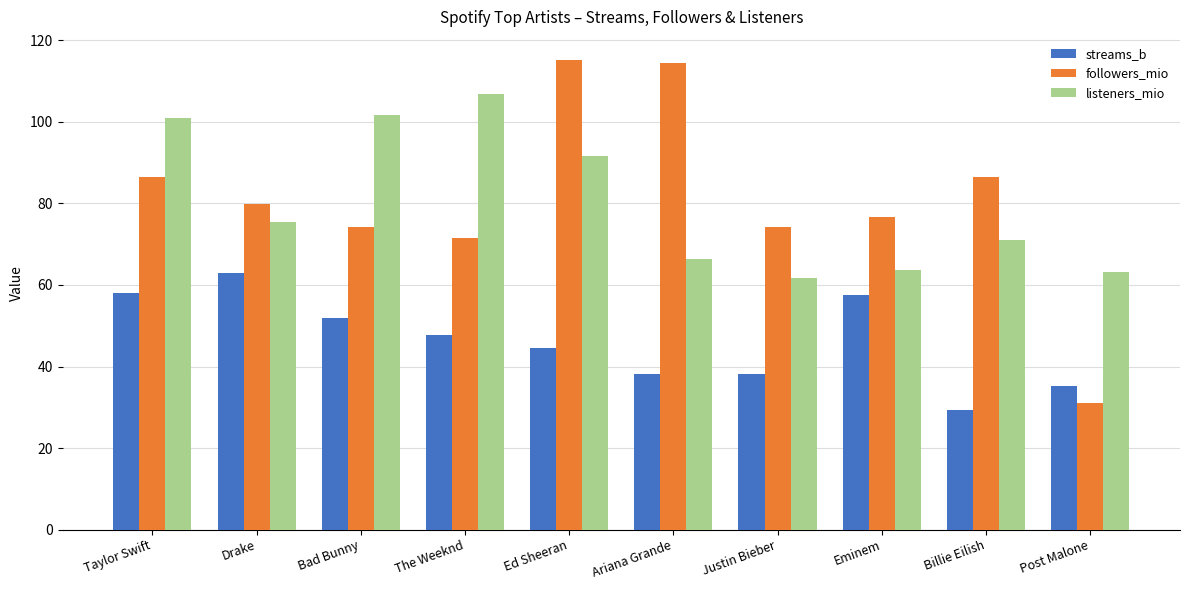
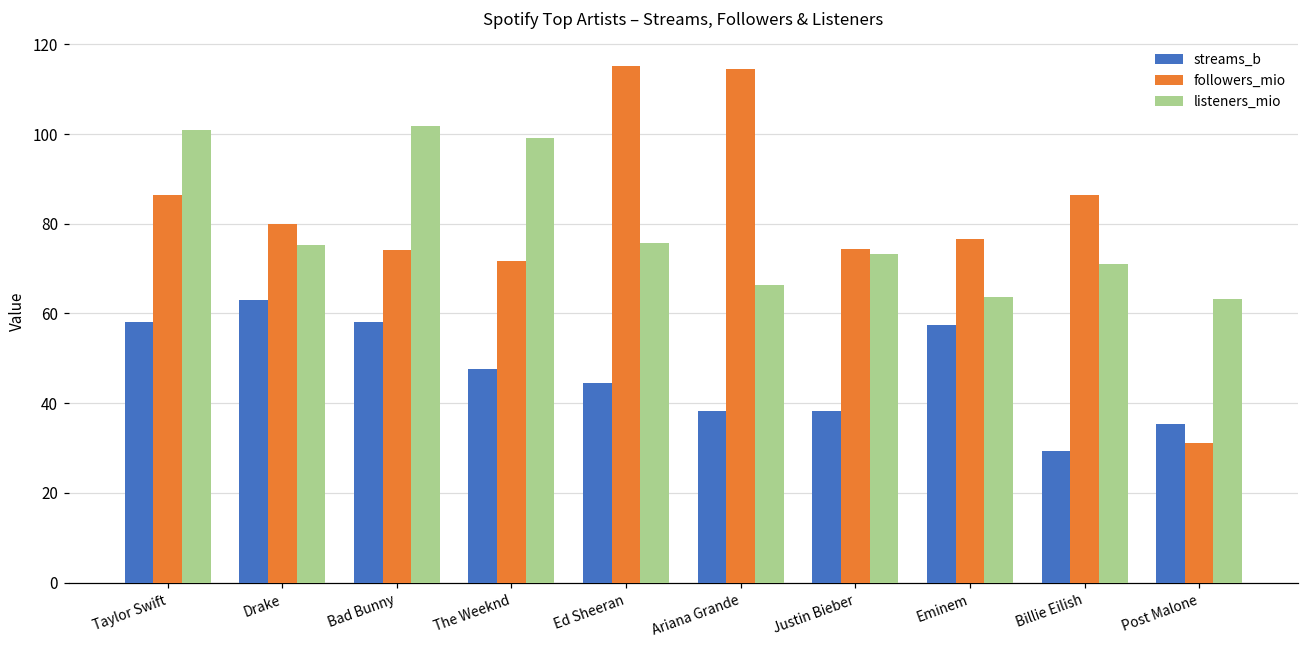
streams_b, Bad Bunny: 52 -> 58
listeners_mio, The Weeknd: 107 -> 99
listeners_mio, Ed Sheeran: 92 -> 76
listeners_mio, Justin Bieber: 62 -> 73
